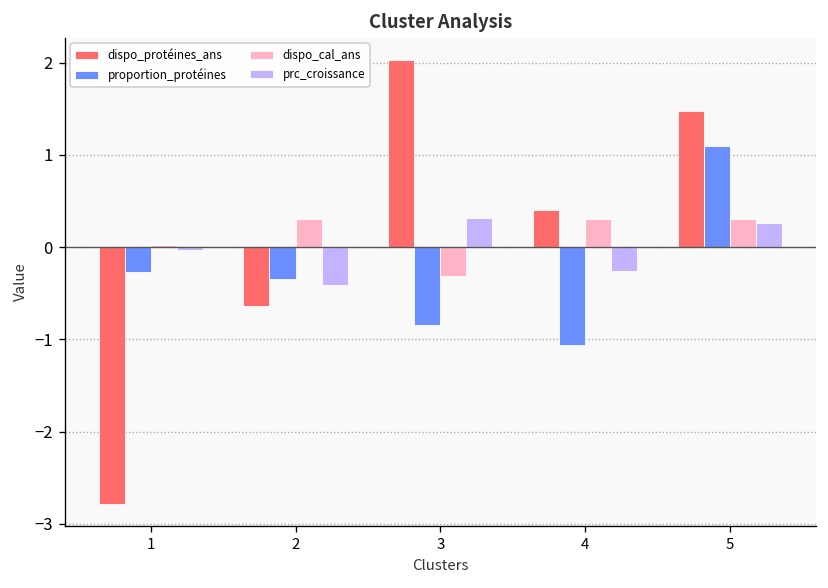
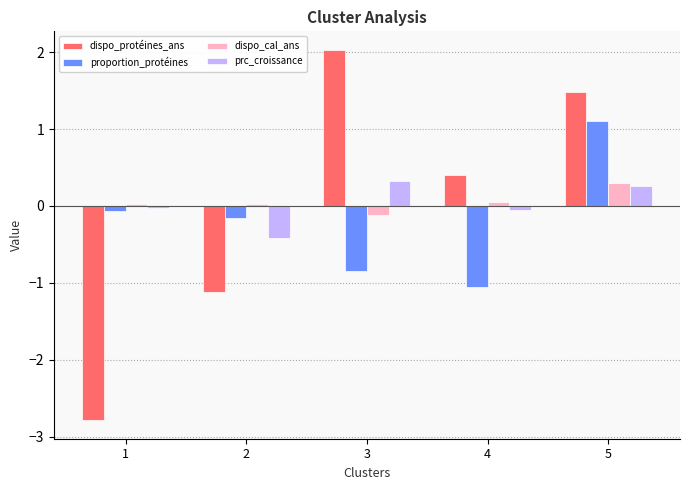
proportion_protéines, 1: -0.3 -> -0.1
dispo_protéines_ans, 2: -0.6 -> -1.1
proportion_protéines, 2: -0.3 -> -0.2
dispo_cal_ans, 2: 0.3 -> 0.0
dispo_cal_ans, 3: -0.3 -> -0.1
dispo_cal_ans, 4: 0.3 -> 0.1
prc_croissance, 4: -0.3 -> -0.1
